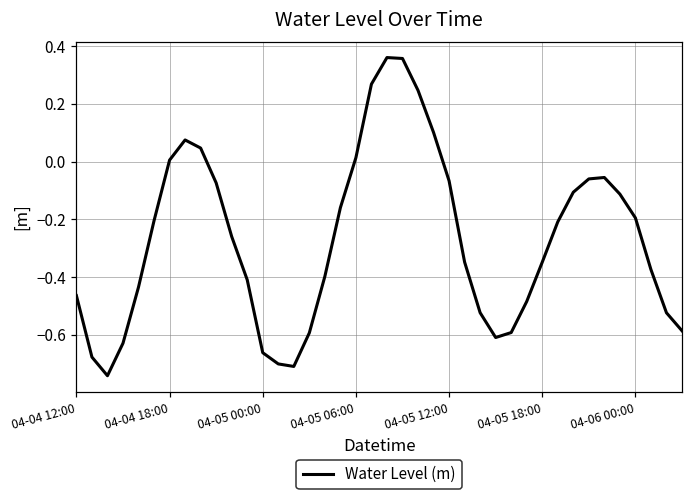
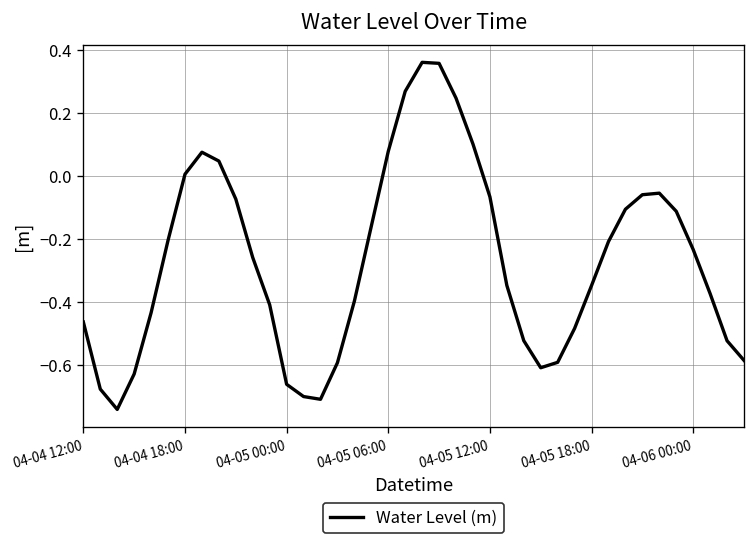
04-05 06:00: 0.01 -> 0.08
04-06 00:00: -0.19 -> -0.23
